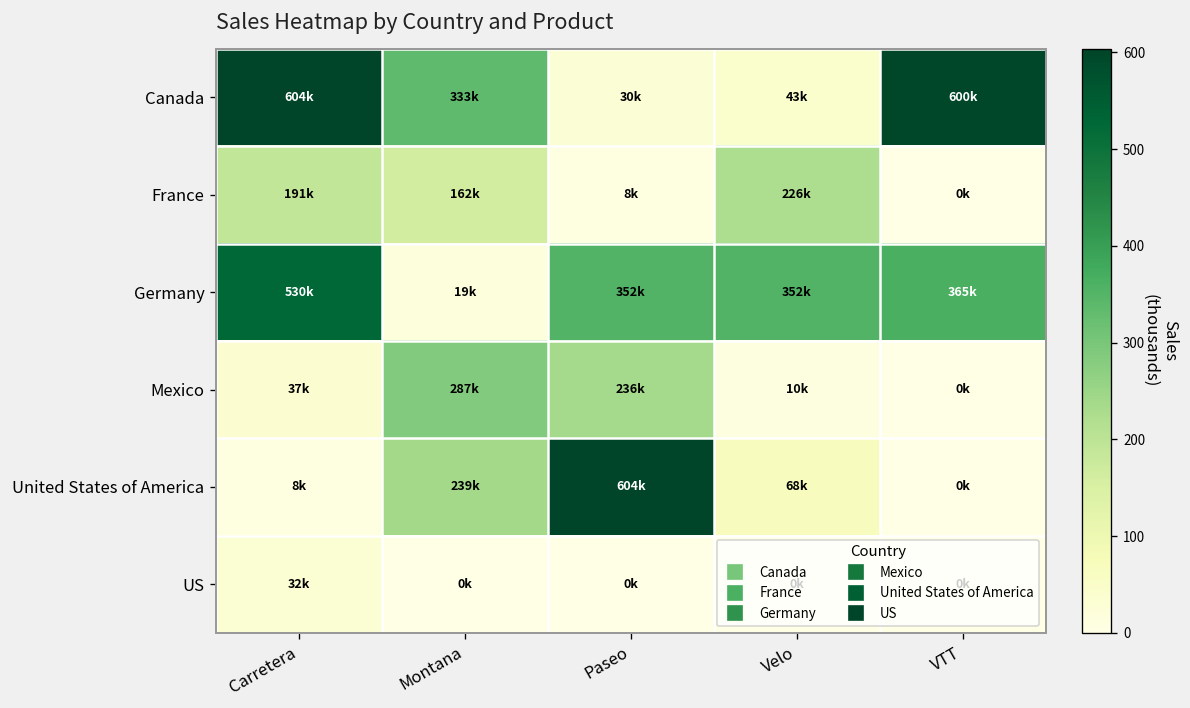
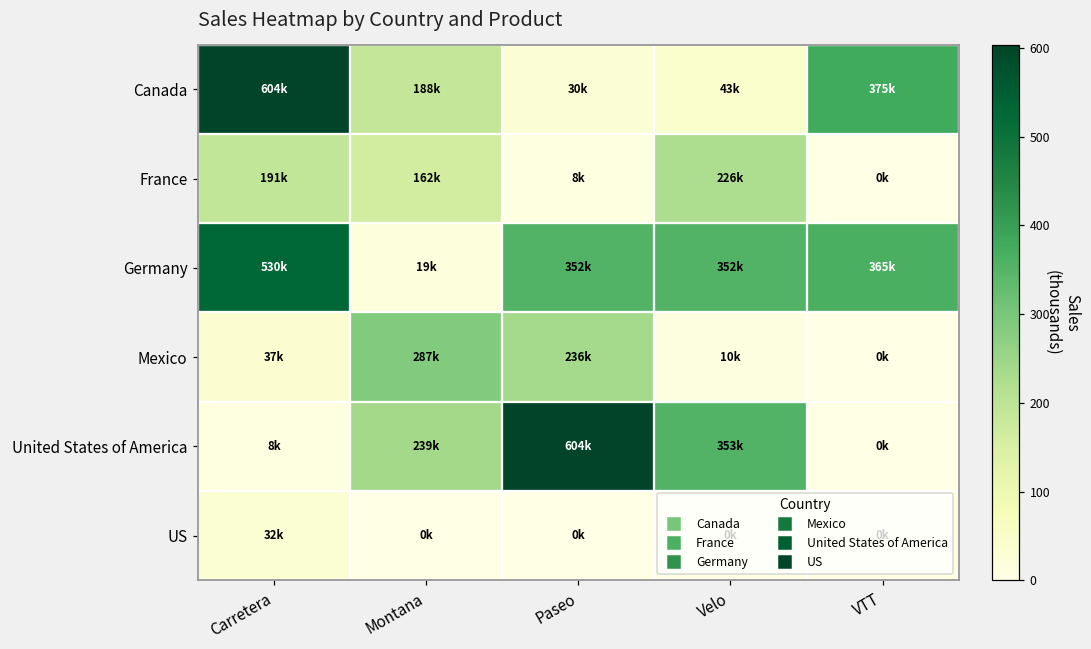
Canada, Montana: 333k -> 188k
Canada, VTT: 600k -> 375k
United States of America, Velo: 68k -> 353k
